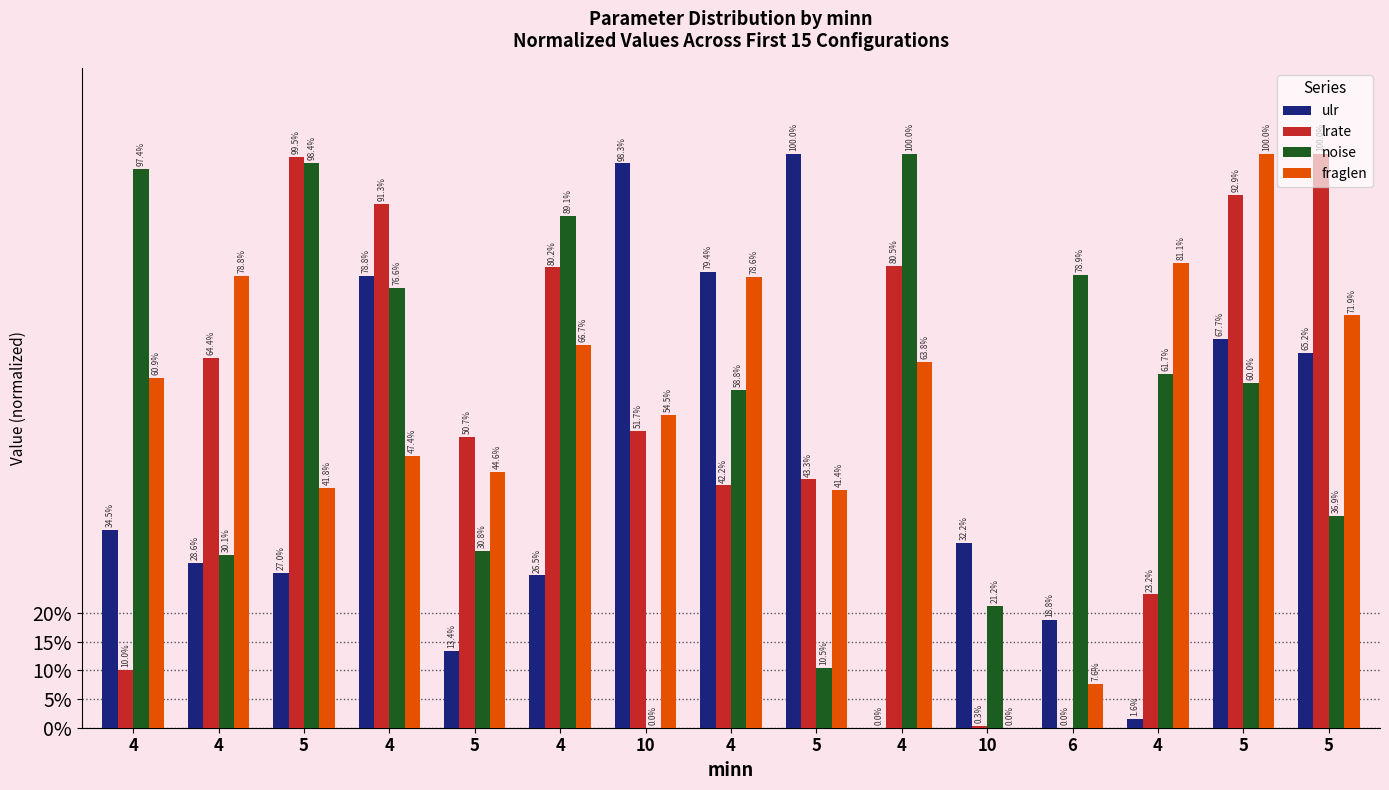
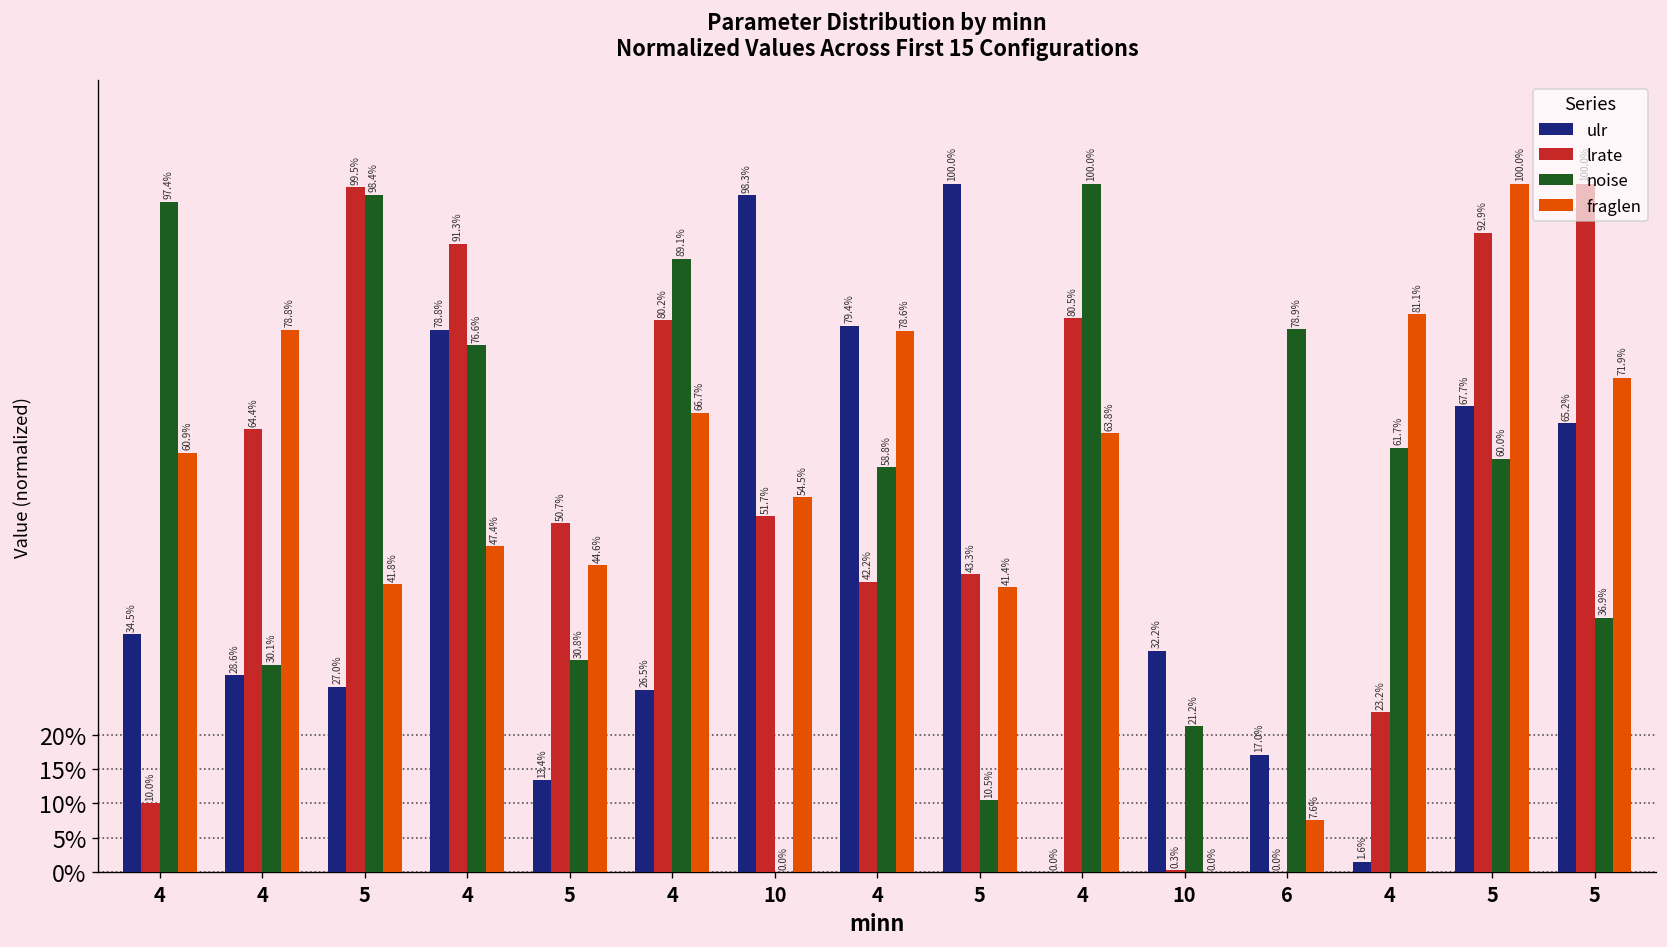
ulr, 6: 18.8% -> 17.0%
